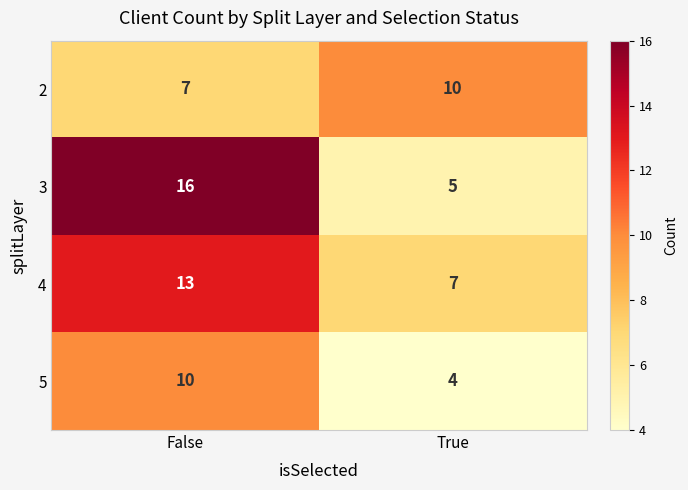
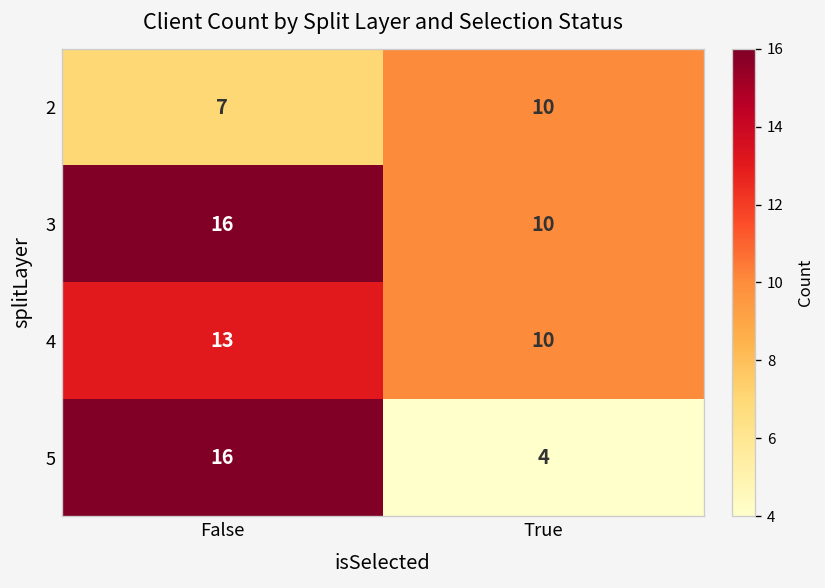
3, True: 5 -> 10
4, True: 7 -> 10
5, False: 10 -> 16
